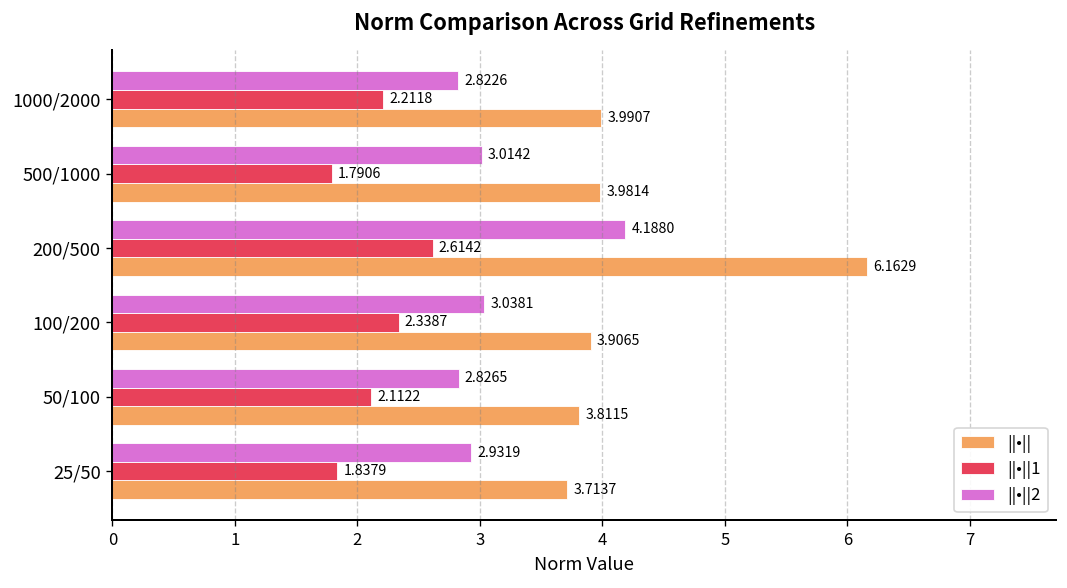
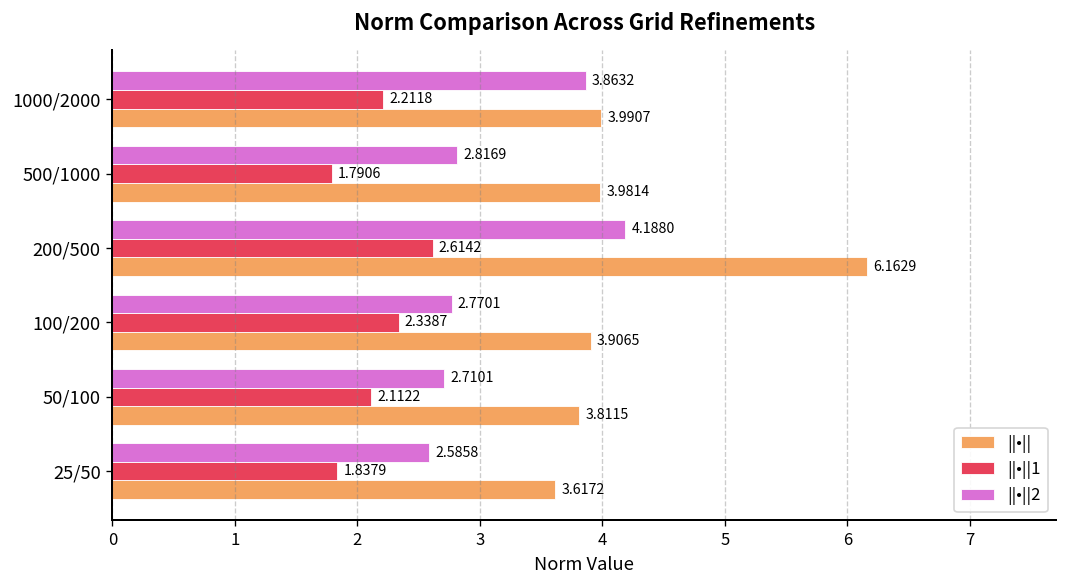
||•||2, 1000/2000: 2.8226 -> 3.8632
||•||2, 500/1000: 3.0142 -> 2.8169
||•||2, 100/200: 3.0381 -> 2.7701
||•||2, 50/100: 2.8265 -> 2.7101
||•||2, 25/50: 2.9319 -> 2.5858
||•||, 25/50: 3.7137 -> 3.6172
